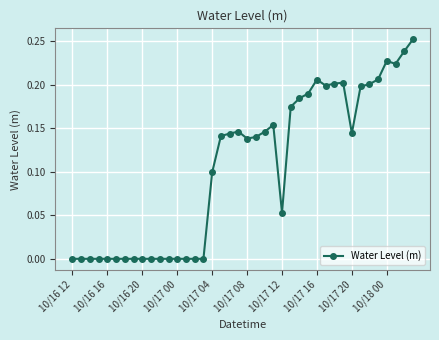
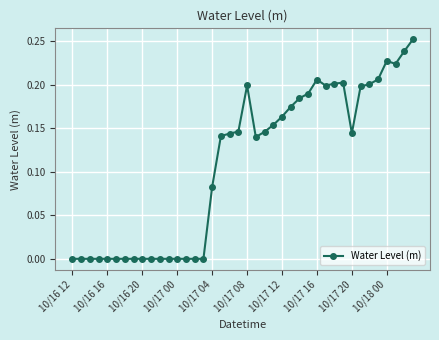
10/17 04: 0.10 -> 0.08
10/17 08: 0.14 -> 0.20
10/17 12: 0.05 -> 0.16
